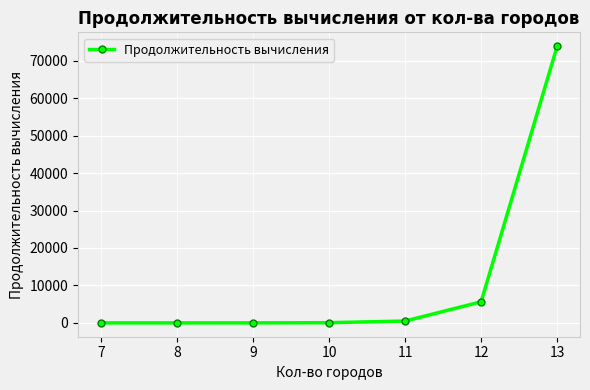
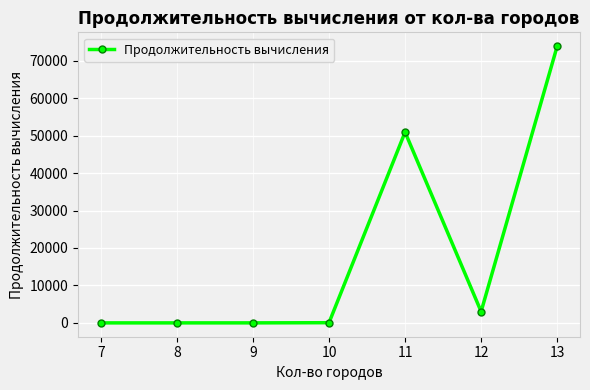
11: 0 -> 51000
12: 6000 -> 3000
